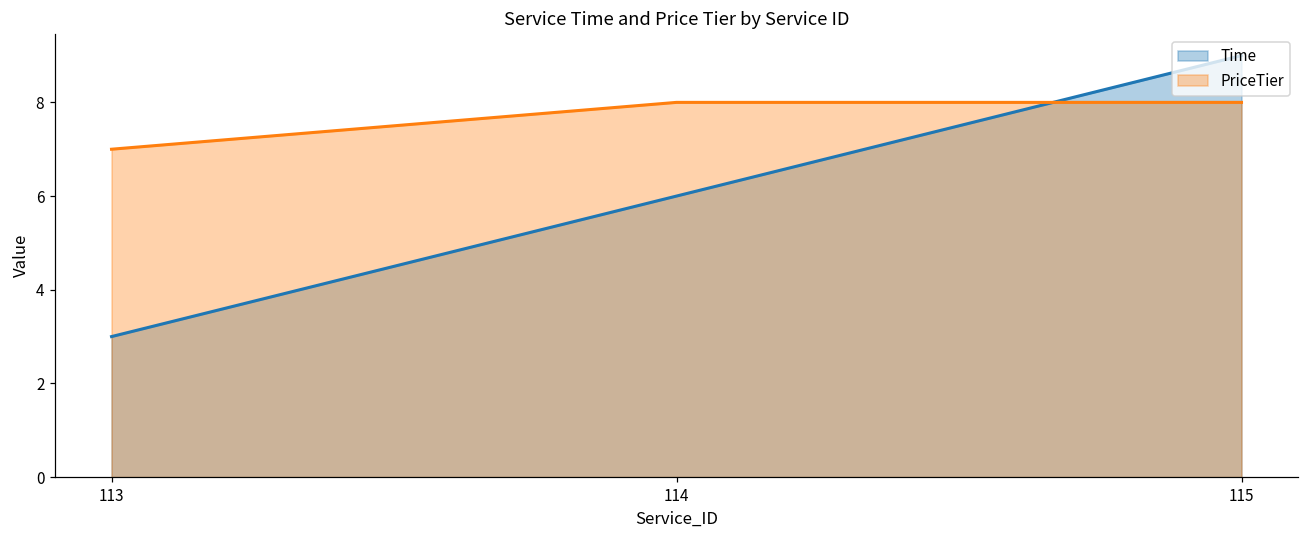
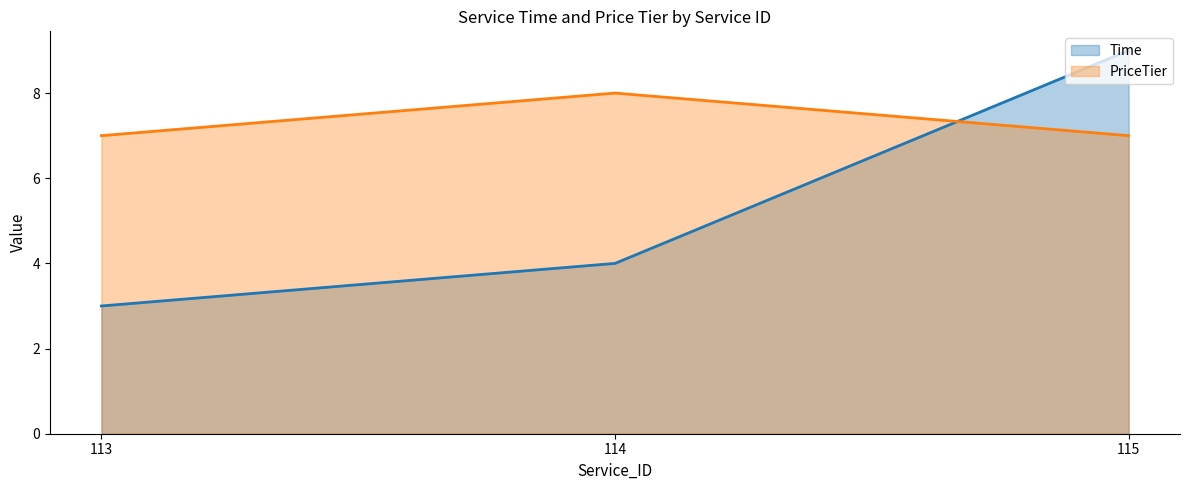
Time, 114: 6 -> 4
PriceTier, 115: 8 -> 7
